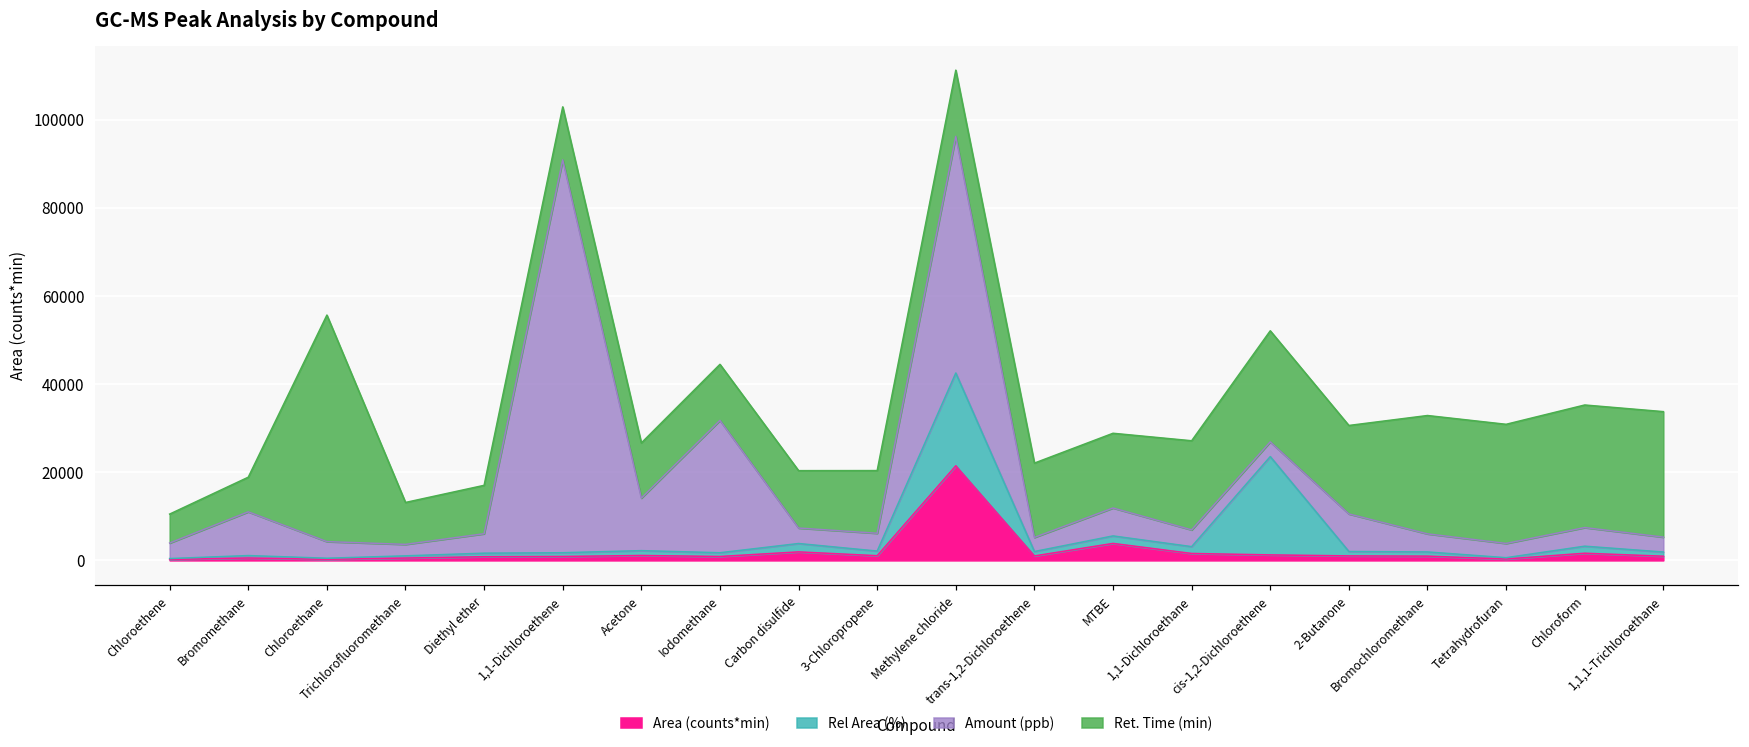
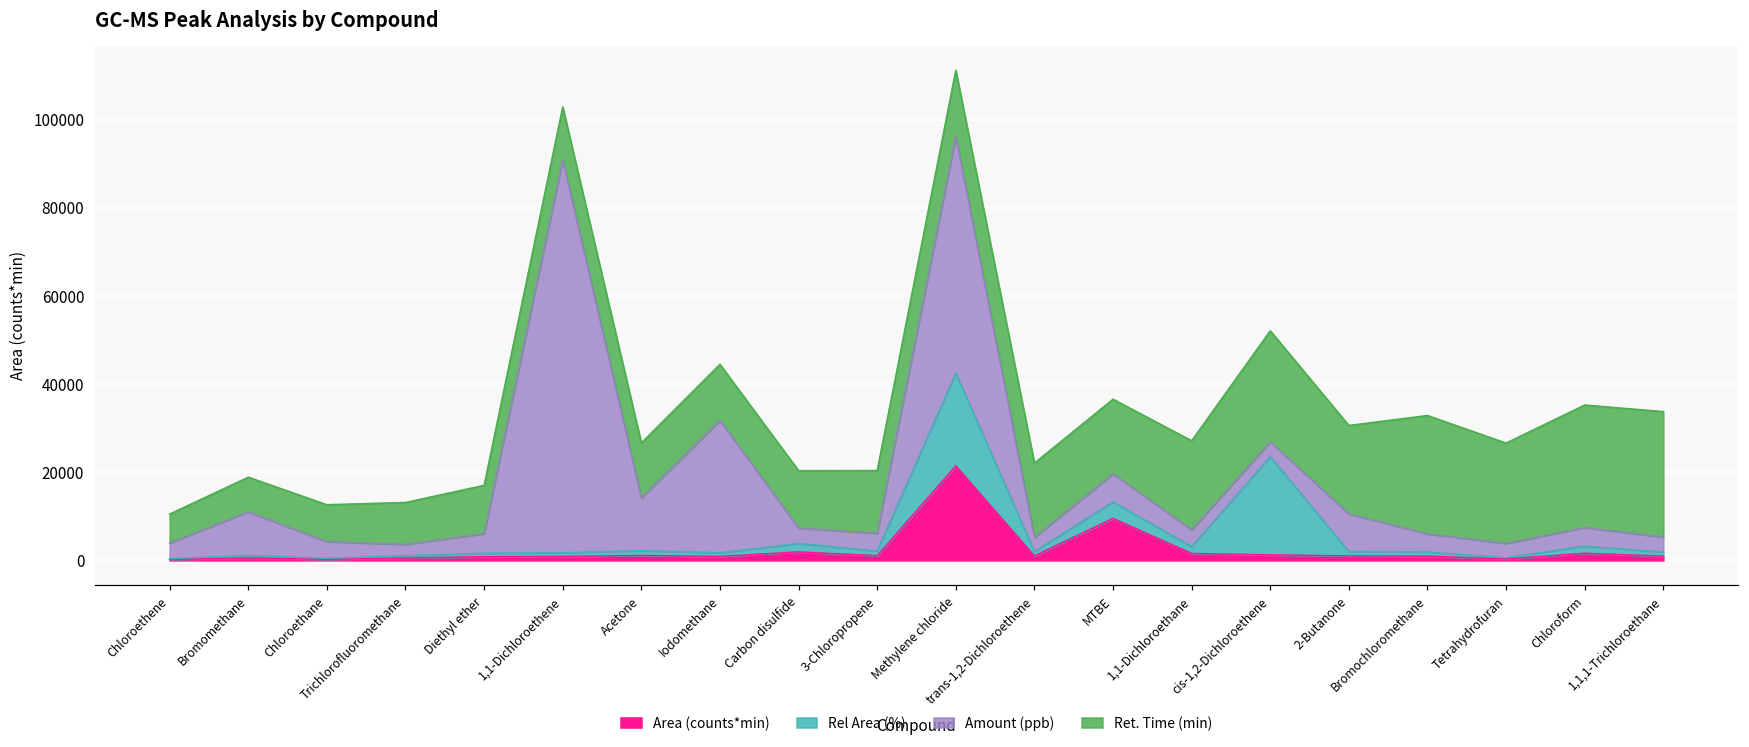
Ret. Time (min), Chloroethane: 51000 -> 8000
Area (counts*min), MTBE: 4000 -> 10000
Rel Area (%), MTBE: 2000 -> 4000
Ret. Time (min), Tetrahydrofuran: 27000 -> 23000
